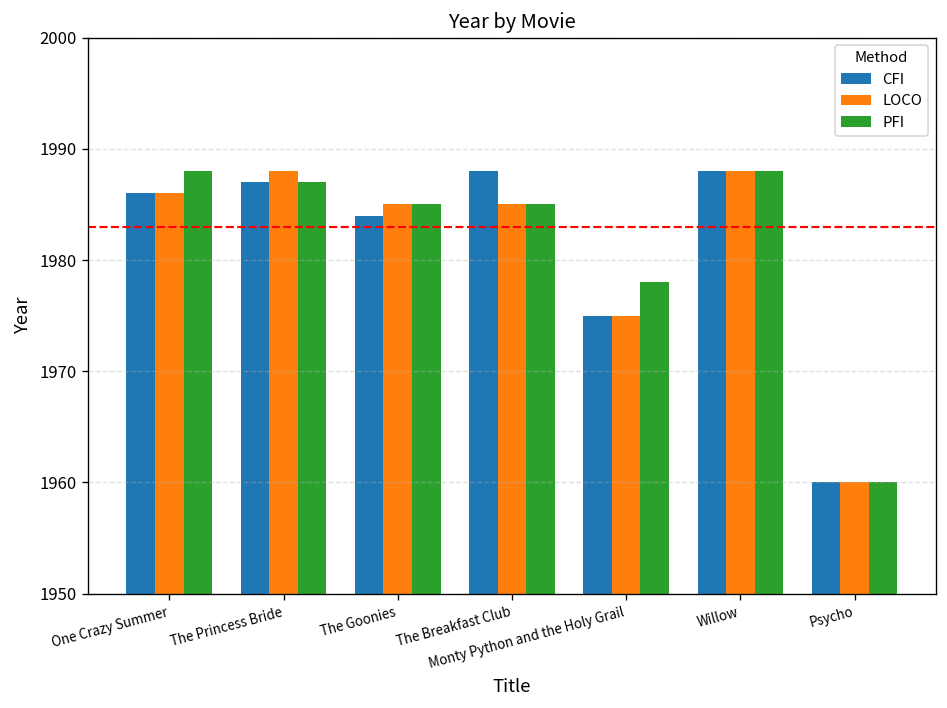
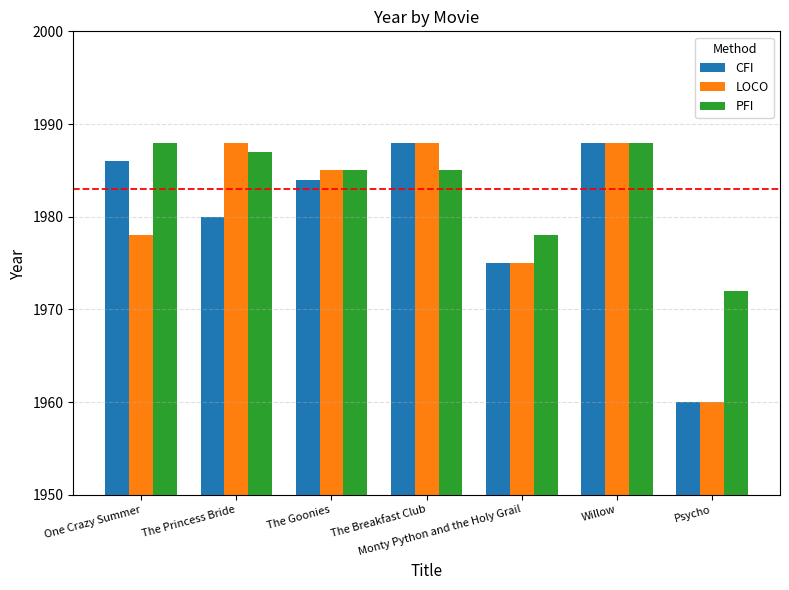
LOCO, One Crazy Summer: 1986 -> 1978
CFI, The Princess Bride: 1987 -> 1980
LOCO, The Breakfast Club: 1985 -> 1988
PFI, Psycho: 1960 -> 1972
